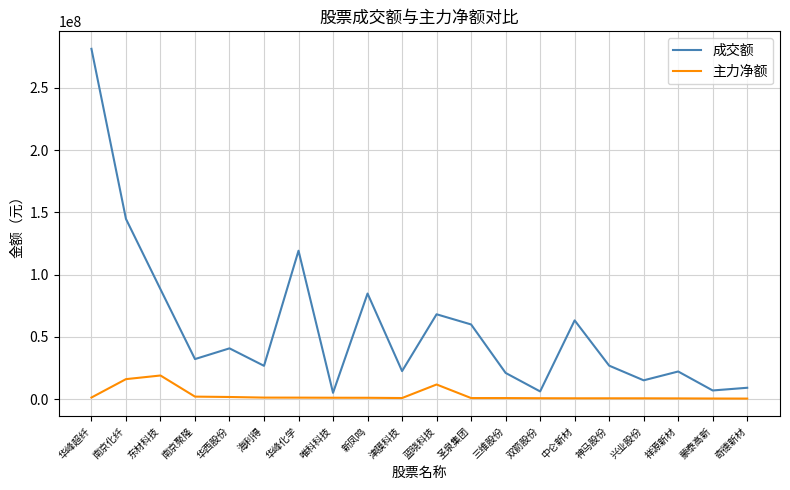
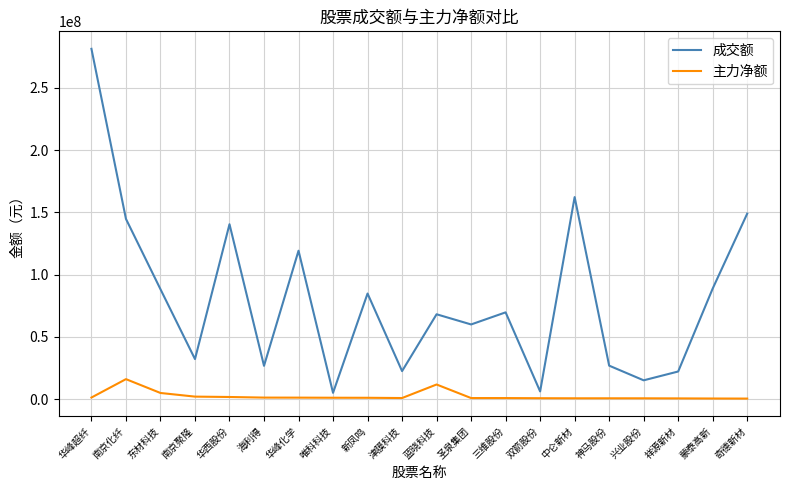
主力净额, 东材科技: 19000000 -> 5000000
成交额, 华西股份: 41000000 -> 141000000
成交额, 三维股份: 21000000 -> 70000000
成交额, 中仑新材: 63000000 -> 162000000
成交额, 蒙泰高新: 7000000 -> 89000000
成交额, 奇德新材: 9000000 -> 149000000
